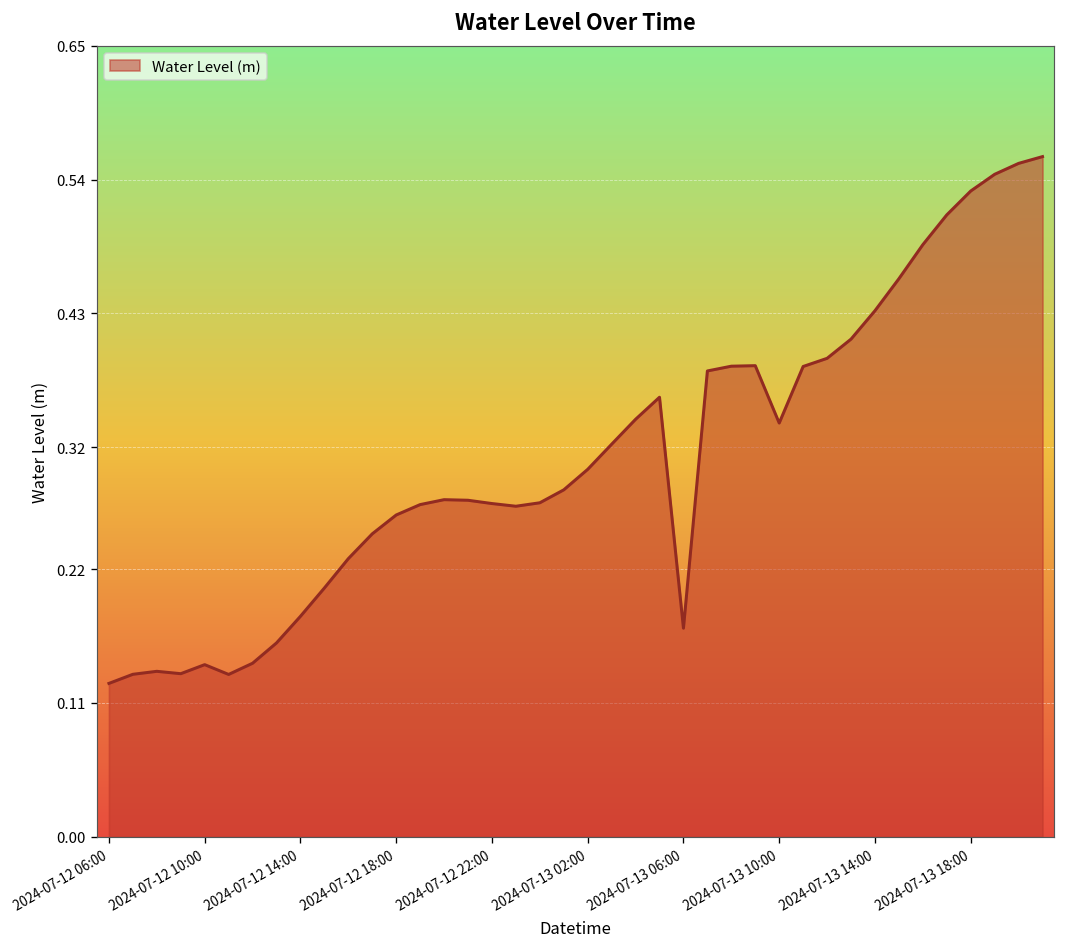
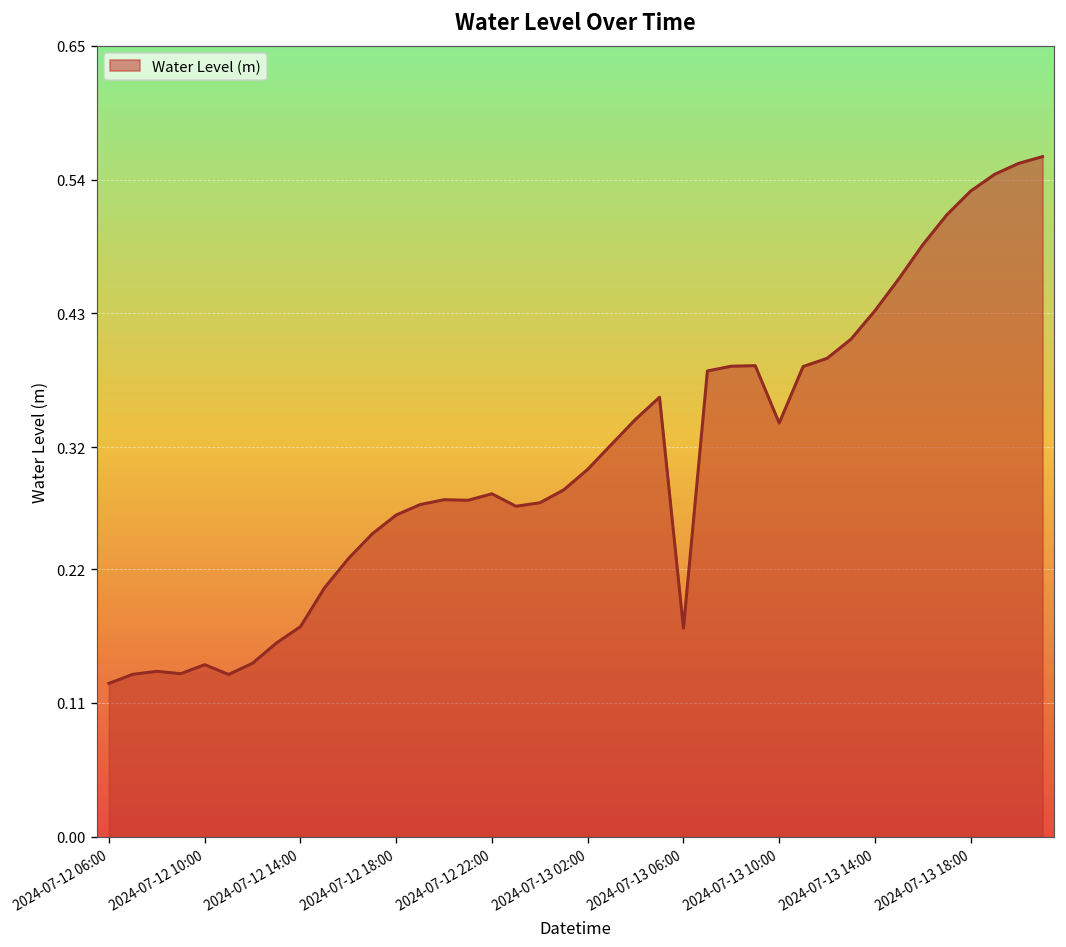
2024-07-12 14:00: 0.181 -> 0.173
2024-07-12 22:00: 0.274 -> 0.282
